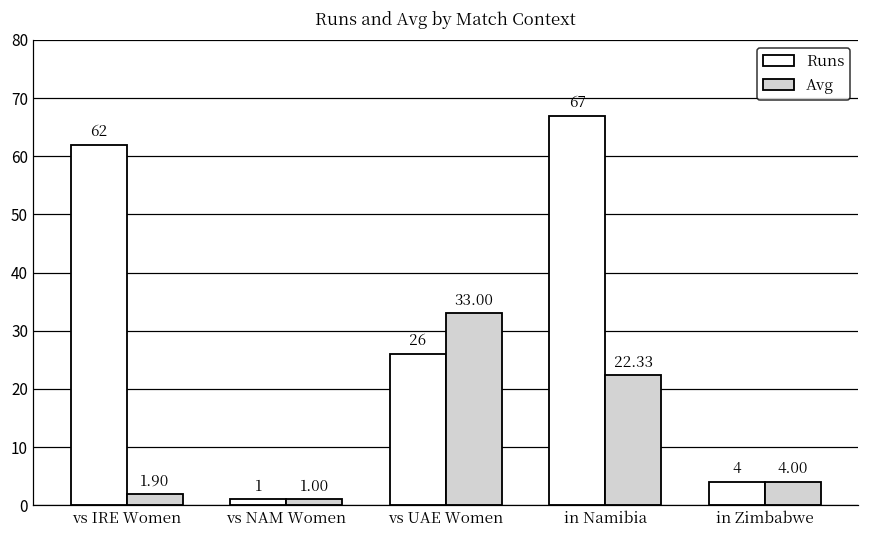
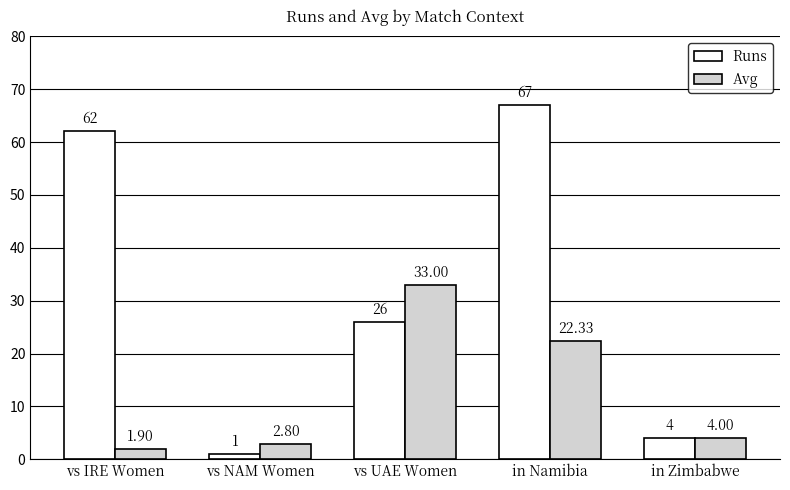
Avg, vs NAM Women: 1.00 -> 2.80
